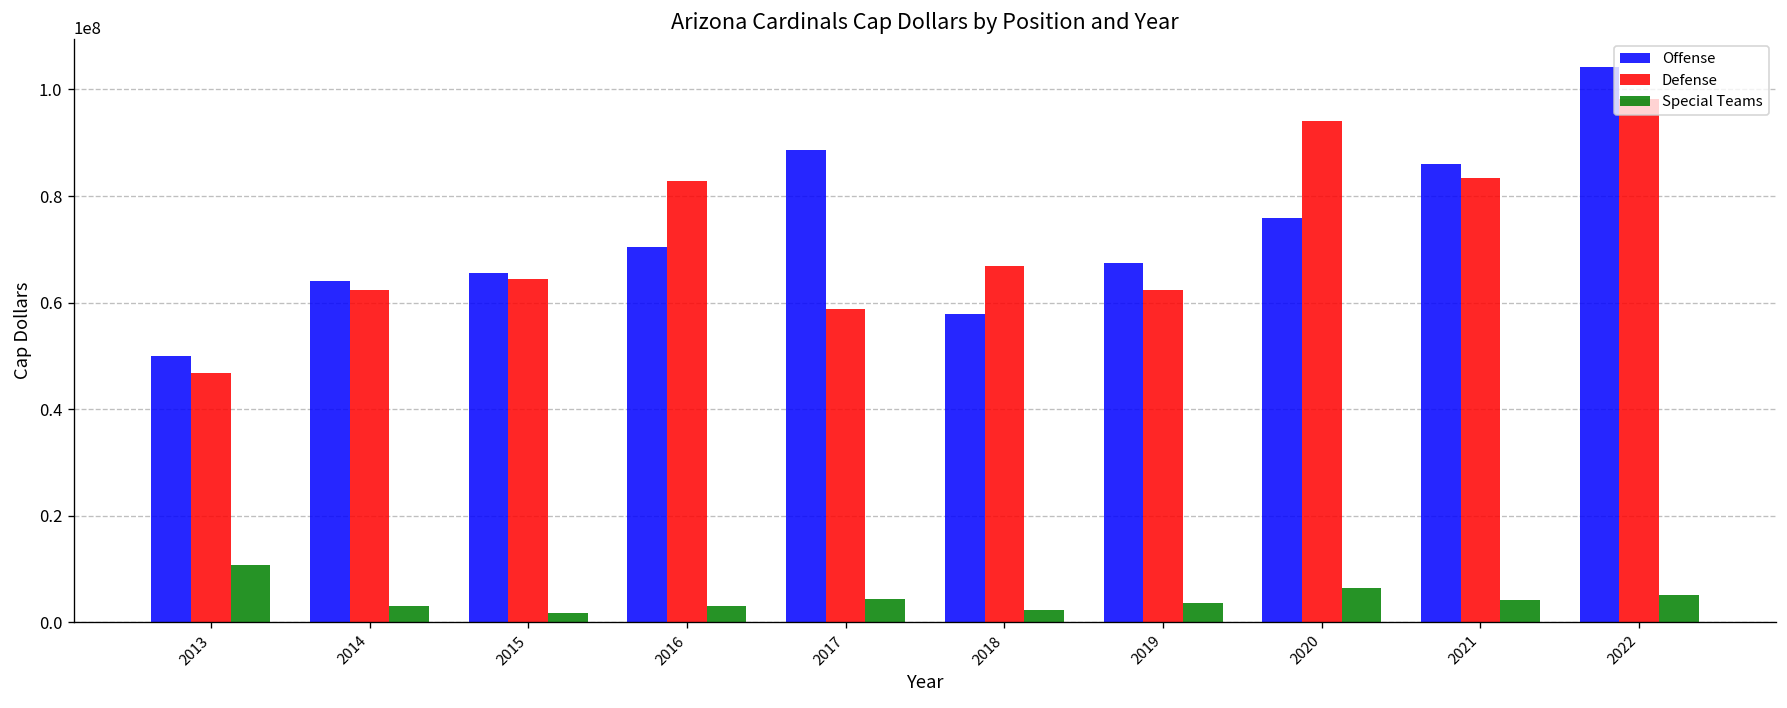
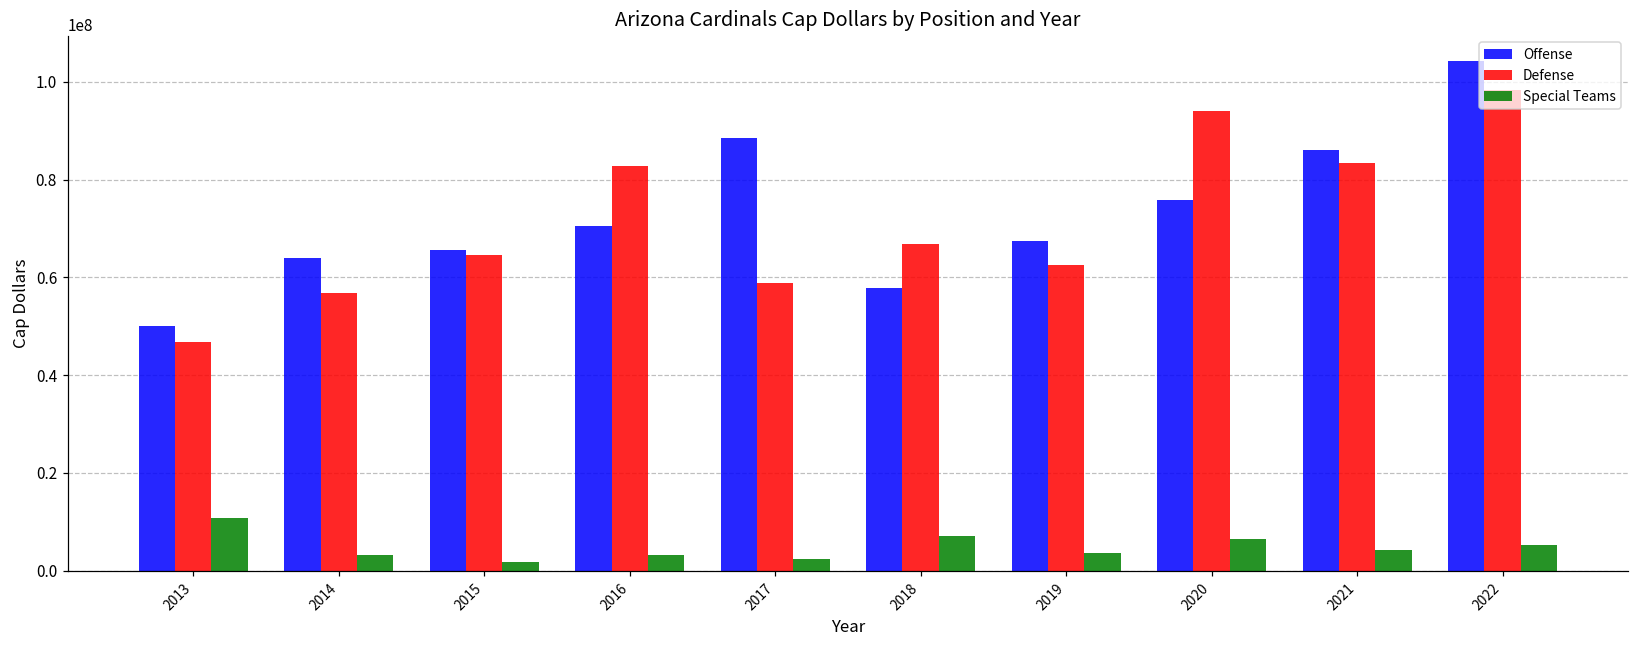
Defense, 2014: 62000000 -> 57000000
Special Teams, 2017: 4000000 -> 2000000
Special Teams, 2018: 2000000 -> 7000000
